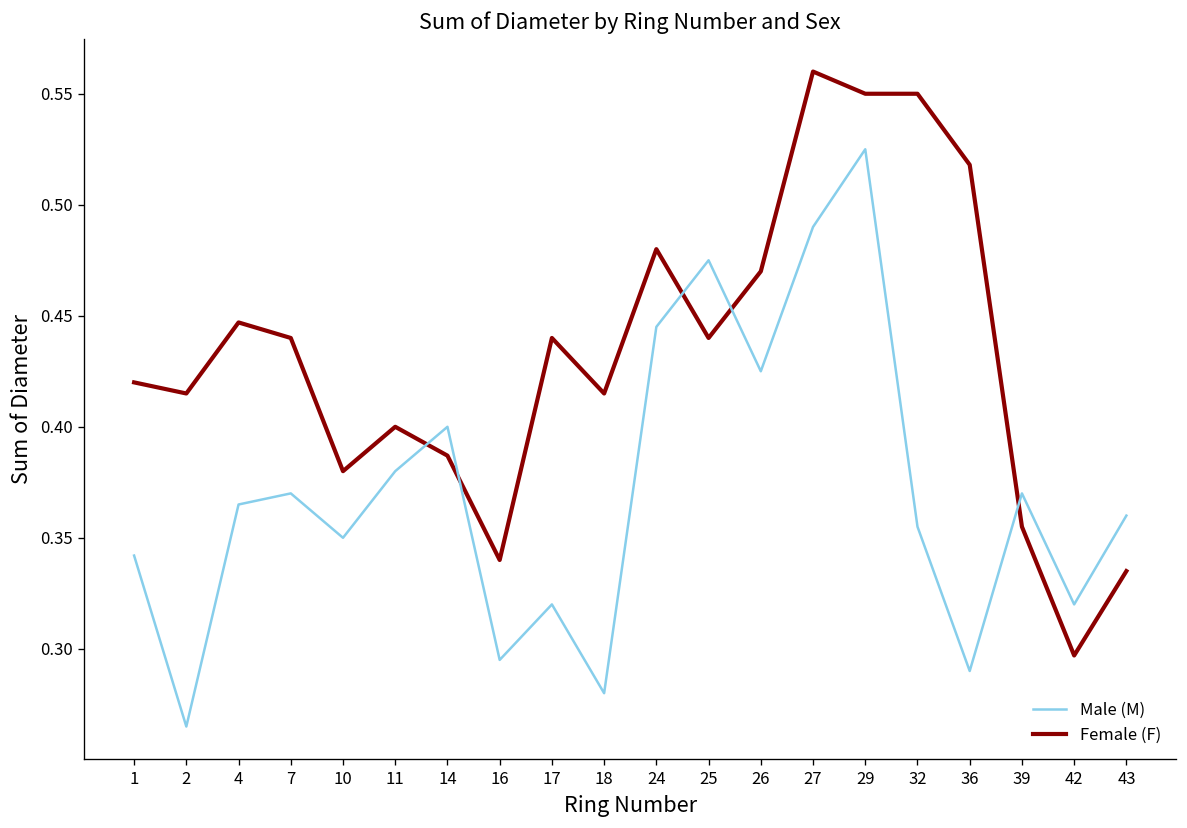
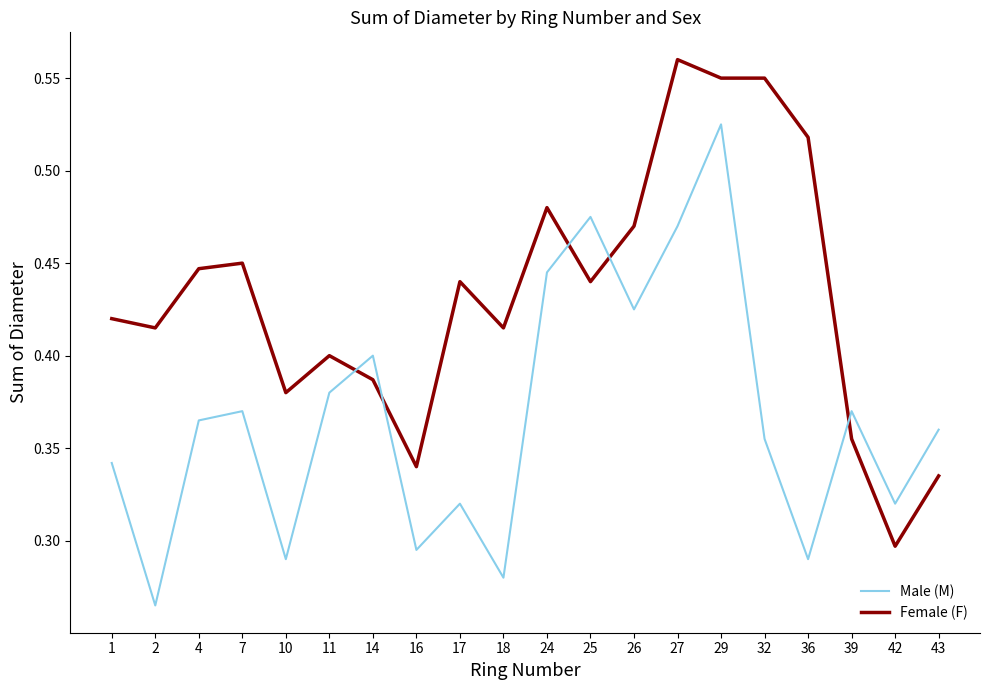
Female (F), 7: 0.44 -> 0.45
Male (M), 10: 0.35 -> 0.29
Male (M), 27: 0.49 -> 0.47
